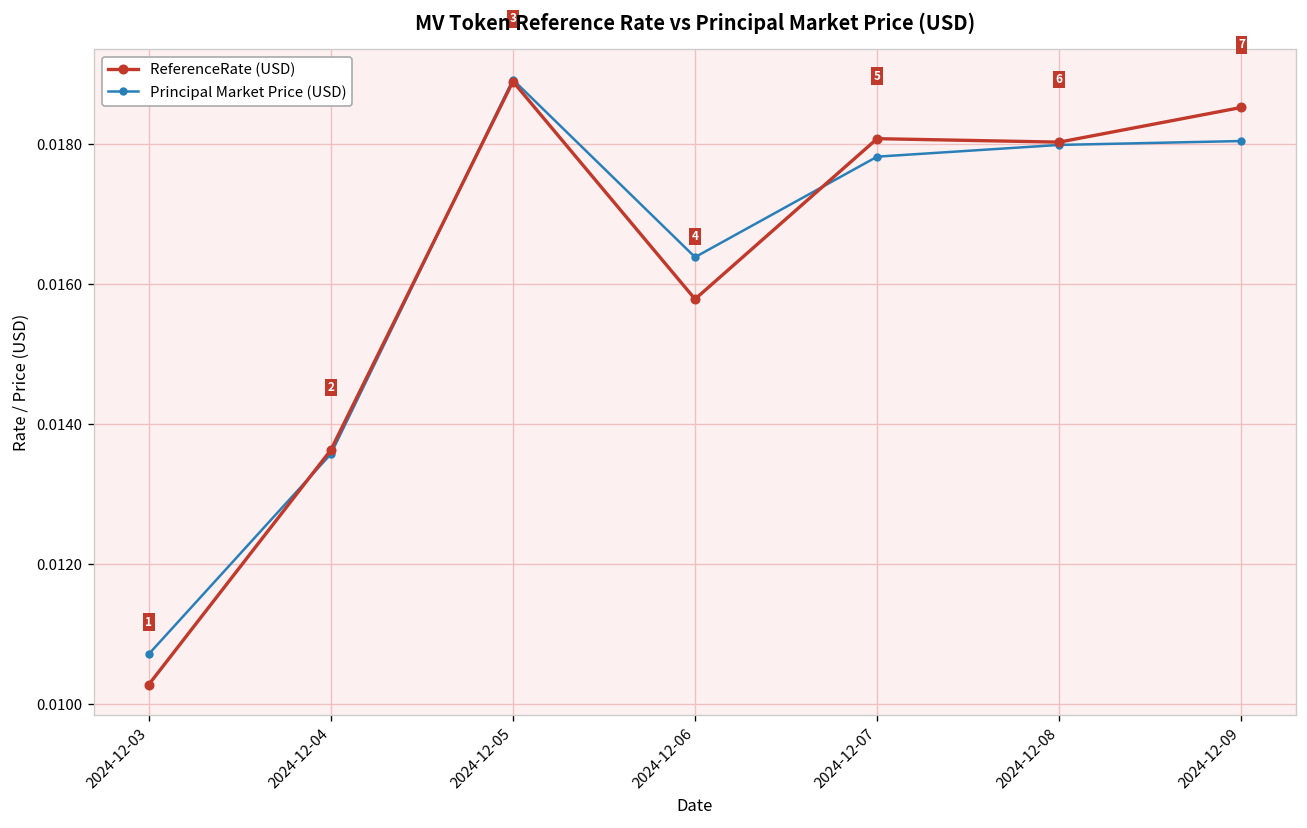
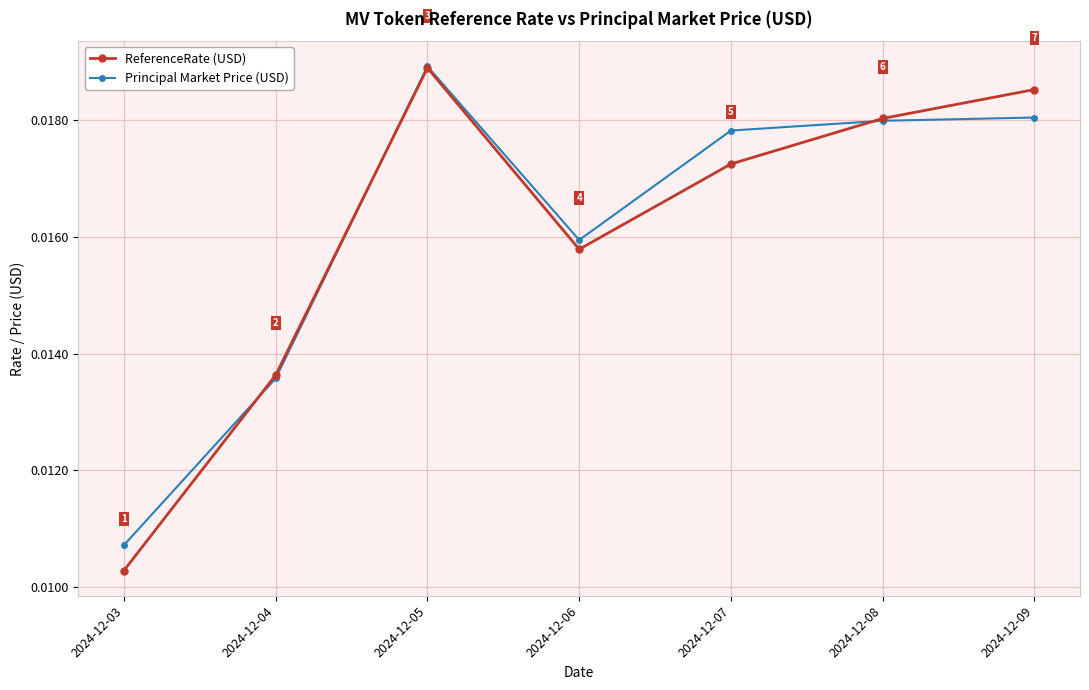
Principal Market Price (USD), 2024-12-06: 0.0164 -> 0.0159
ReferenceRate (USD), 2024-12-07: 0.0181 -> 0.0172
